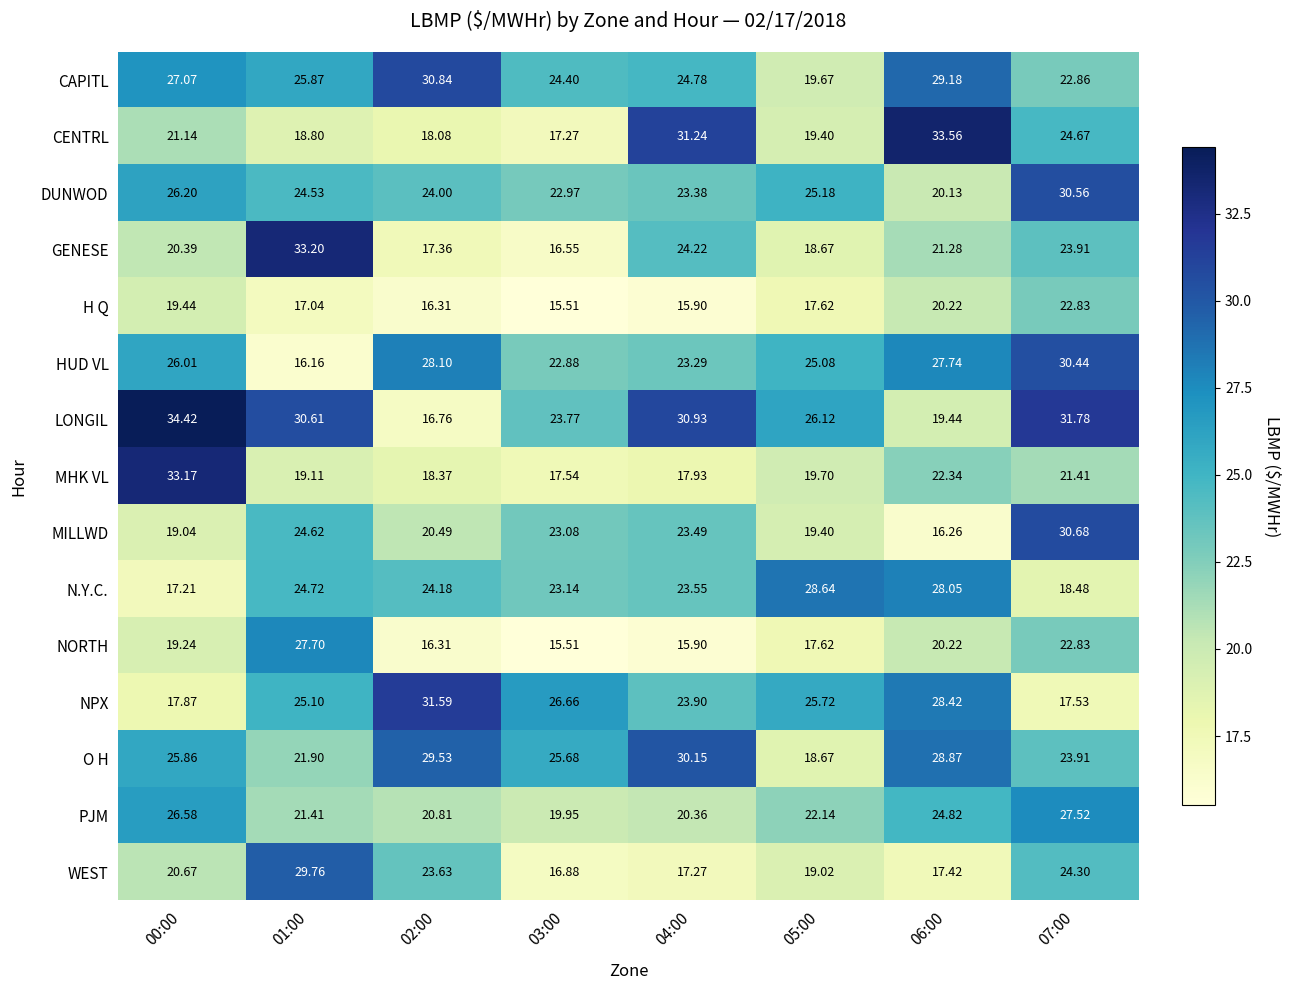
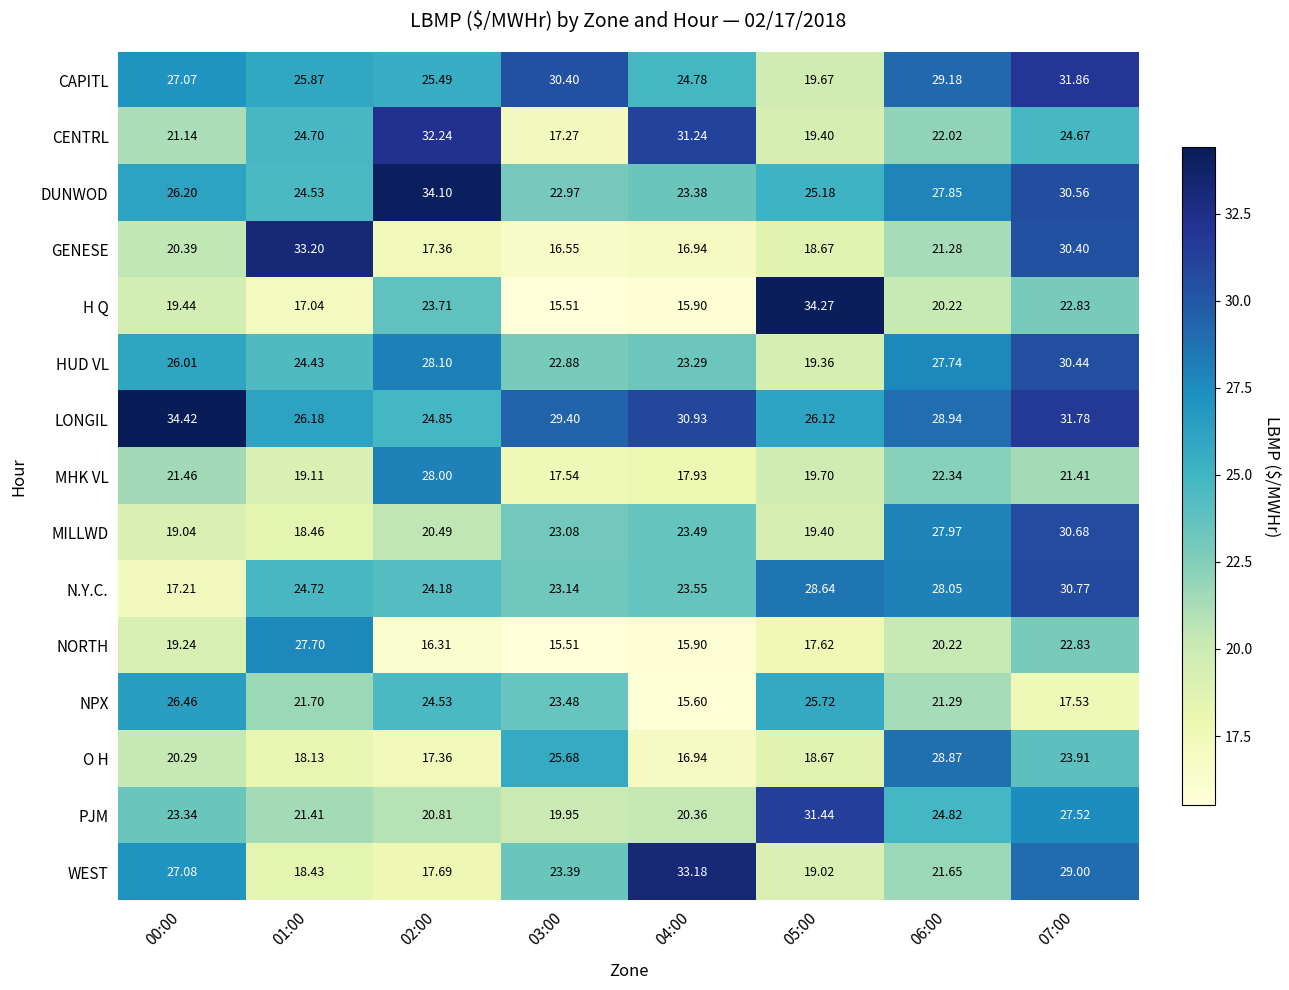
CAPITL, 02:00: 30.84 -> 25.49
CAPITL, 03:00: 24.40 -> 30.40
CAPITL, 07:00: 22.86 -> 31.86
CENTRL, 01:00: 18.80 -> 24.70
CENTRL, 02:00: 18.08 -> 32.24
CENTRL, 06:00: 33.56 -> 22.02
DUNWOD, 02:00: 24.00 -> 34.10
DUNWOD, 06:00: 20.13 -> 27.85
GENESE, 04:00: 24.22 -> 16.94
GENESE, 07:00: 23.91 -> 30.40
H Q, 02:00: 16.31 -> 23.71
H Q, 05:00: 17.62 -> 34.27
HUD VL, 01:00: 16.16 -> 24.43
HUD VL, 05:00: 25.08 -> 19.36
LONGIL, 01:00: 30.61 -> 26.18
LONGIL, 02:00: 16.76 -> 24.85
LONGIL, 03:00: 23.77 -> 29.40
LONGIL, 06:00: 19.44 -> 28.94
MHK VL, 00:00: 33.17 -> 21.46
MHK VL, 02:00: 18.37 -> 28.00
MILLWD, 01:00: 24.62 -> 18.46
MILLWD, 06:00: 16.26 -> 27.97
N.Y.C., 07:00: 18.48 -> 30.77
NPX, 00:00: 17.87 -> 26.46
NPX, 01:00: 25.10 -> 21.70
NPX, 02:00: 31.59 -> 24.53
NPX, 03:00: 26.66 -> 23.48
NPX, 04:00: 23.90 -> 15.60
NPX, 06:00: 28.42 -> 21.29
O H, 00:00: 25.86 -> 20.29
O H, 01:00: 21.90 -> 18.13
O H, 02:00: 29.53 -> 17.36
O H, 04:00: 30.15 -> 16.94
PJM, 00:00: 26.58 -> 23.34
PJM, 05:00: 22.14 -> 31.44
WEST, 00:00: 20.67 -> 27.08
WEST, 01:00: 29.76 -> 18.43
WEST, 02:00: 23.63 -> 17.69
WEST, 03:00: 16.88 -> 23.39
WEST, 04:00: 17.27 -> 33.18
WEST, 06:00: 17.42 -> 21.65
WEST, 07:00: 24.30 -> 29.00
